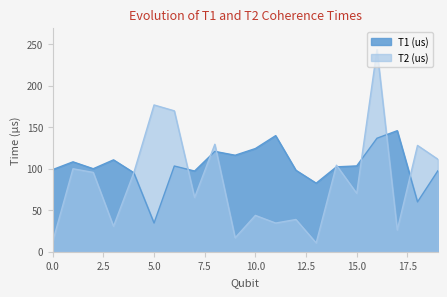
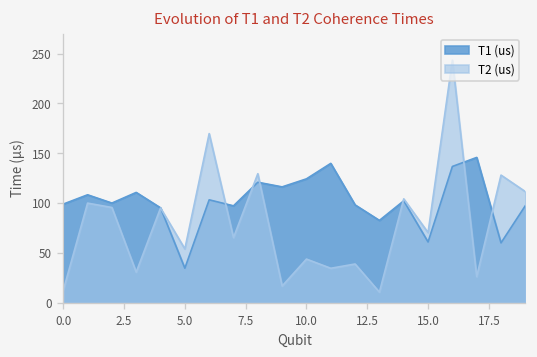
T2 (us), 5.0: 180 -> 50
T1 (us), 15.0: 100 -> 60
